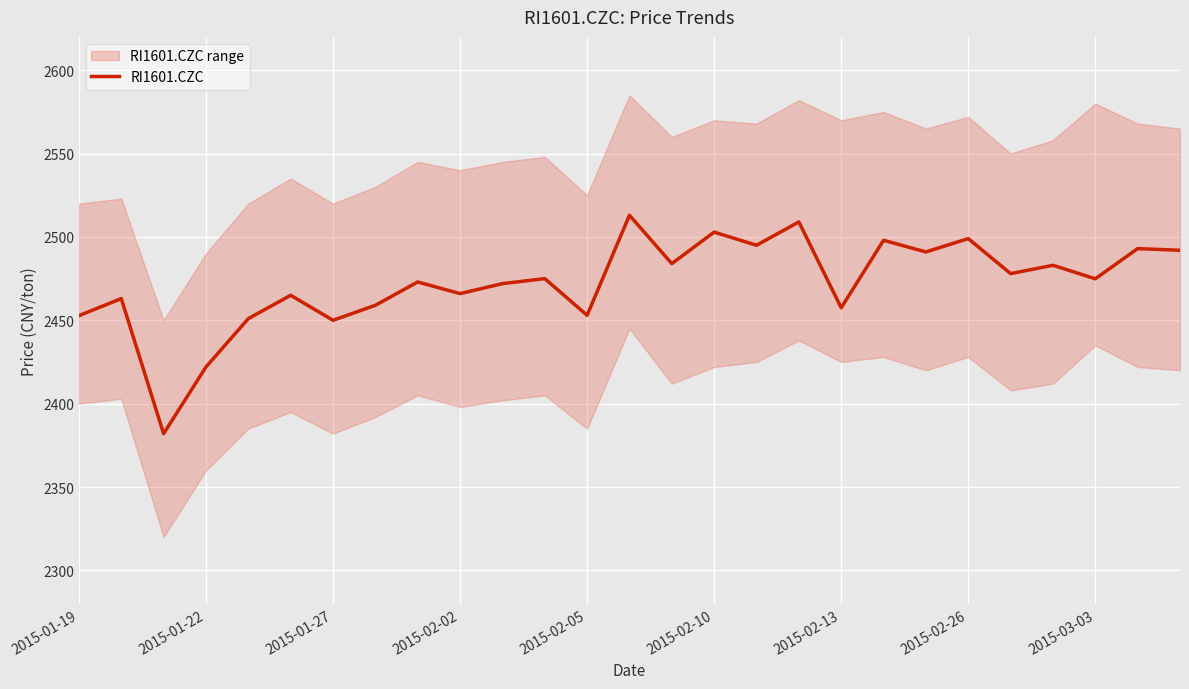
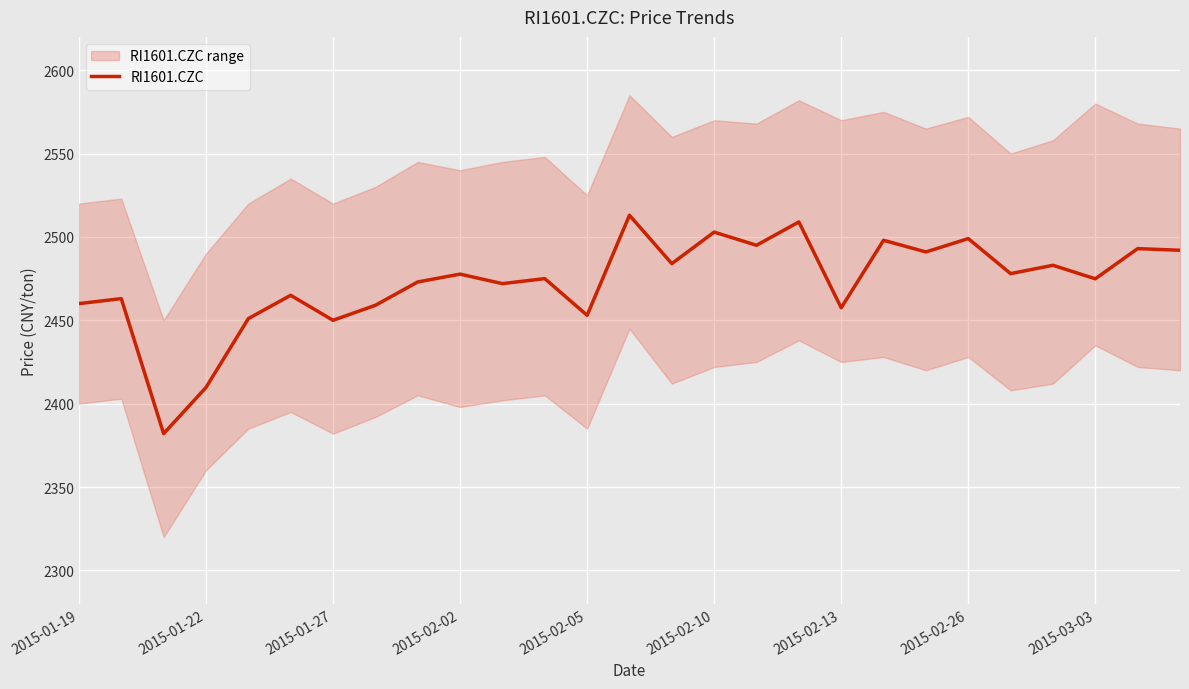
RI1601.CZC, 2015-01-19: 2453 -> 2460
RI1601.CZC, 2015-01-22: 2422 -> 2410
RI1601.CZC, 2015-02-02: 2466 -> 2478
